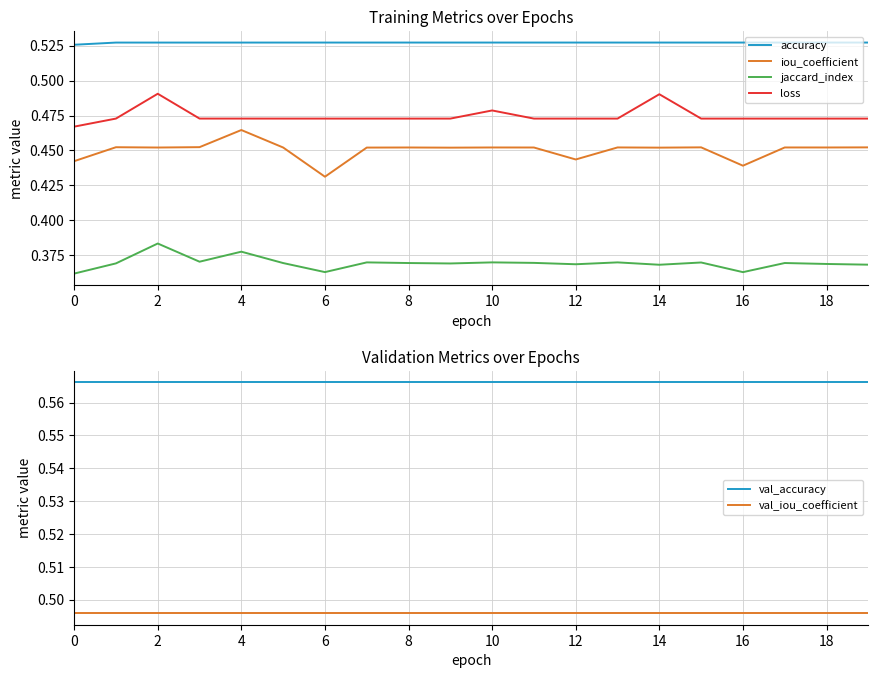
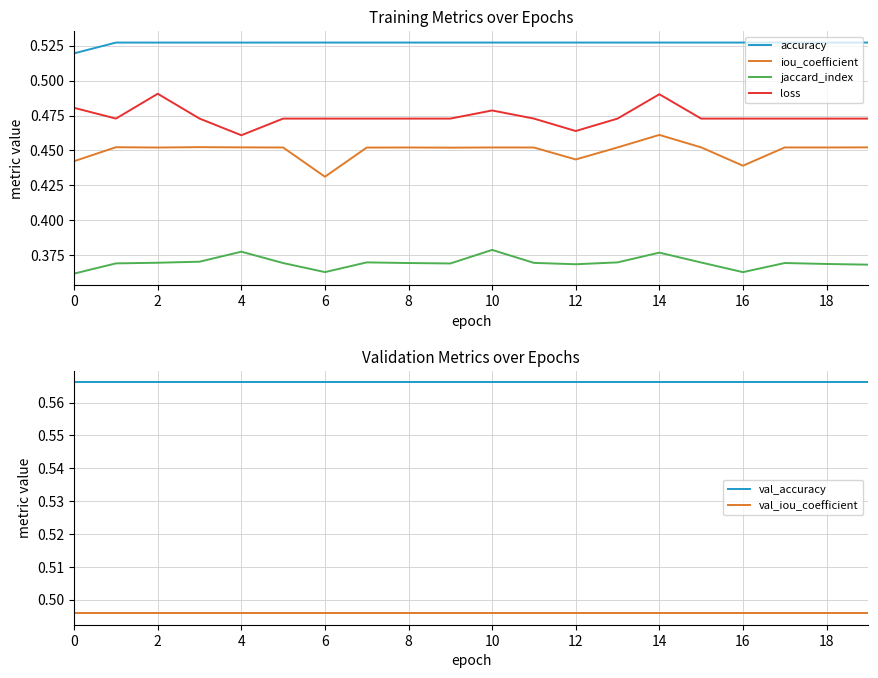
Training Metrics over Epochs, accuracy, 0: 0.526 -> 0.519
Training Metrics over Epochs, loss, 0: 0.467 -> 0.480
Training Metrics over Epochs, jaccard_index, 2: 0.383 -> 0.370
Training Metrics over Epochs, iou_coefficient, 4: 0.465 -> 0.452
Training Metrics over Epochs, loss, 4: 0.473 -> 0.461
Training Metrics over Epochs, jaccard_index, 10: 0.370 -> 0.379
Training Metrics over Epochs, loss, 12: 0.473 -> 0.464
Training Metrics over Epochs, iou_coefficient, 14: 0.452 -> 0.461
Training Metrics over Epochs, jaccard_index, 14: 0.368 -> 0.377
